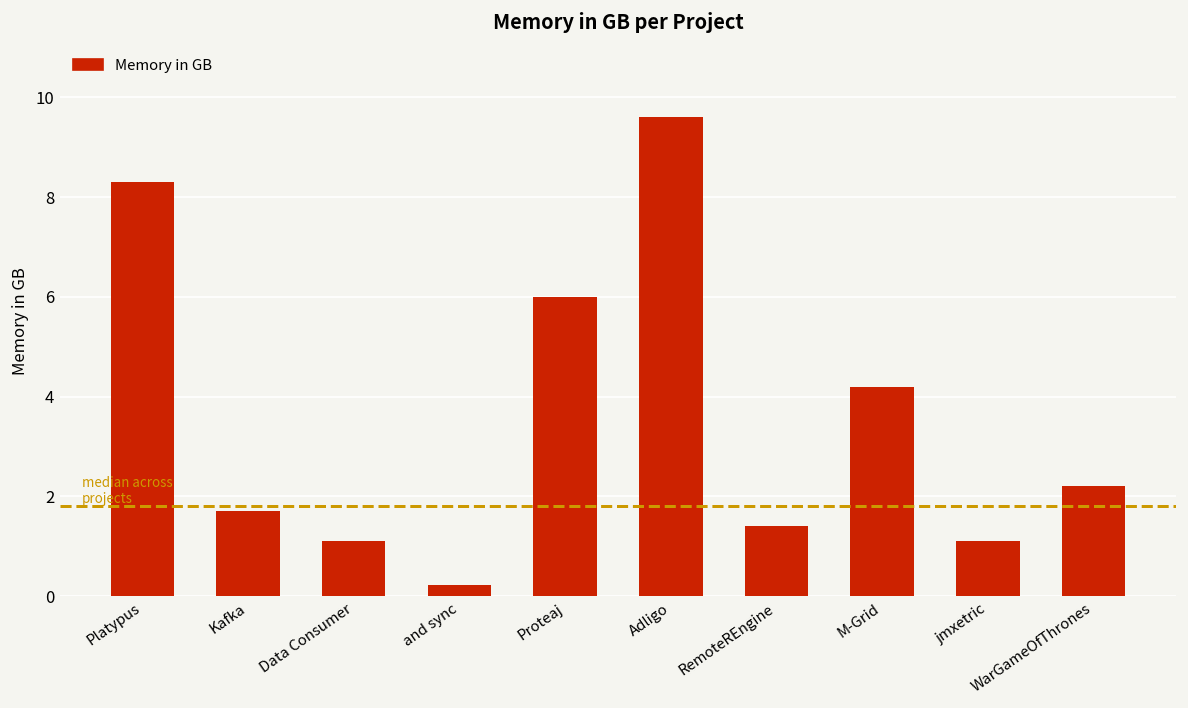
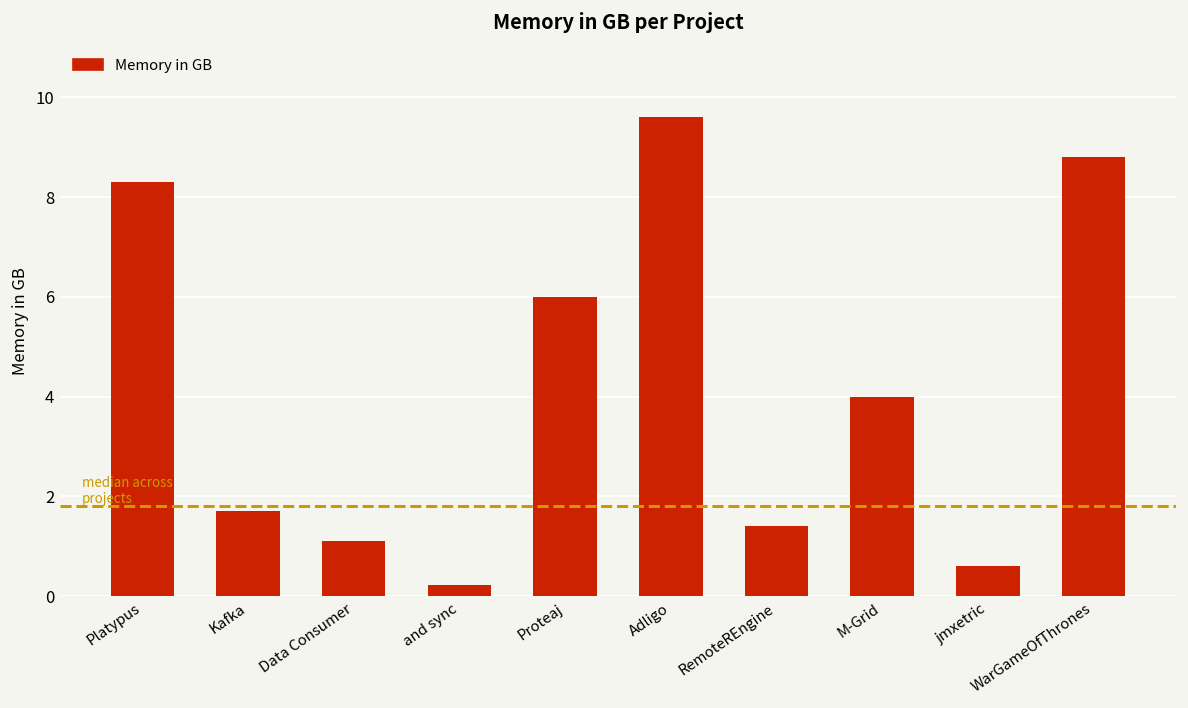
M-Grid: 4.2 -> 4.0
jmxetric: 1.1 -> 0.6
WarGameOfThrones: 2.2 -> 8.8
